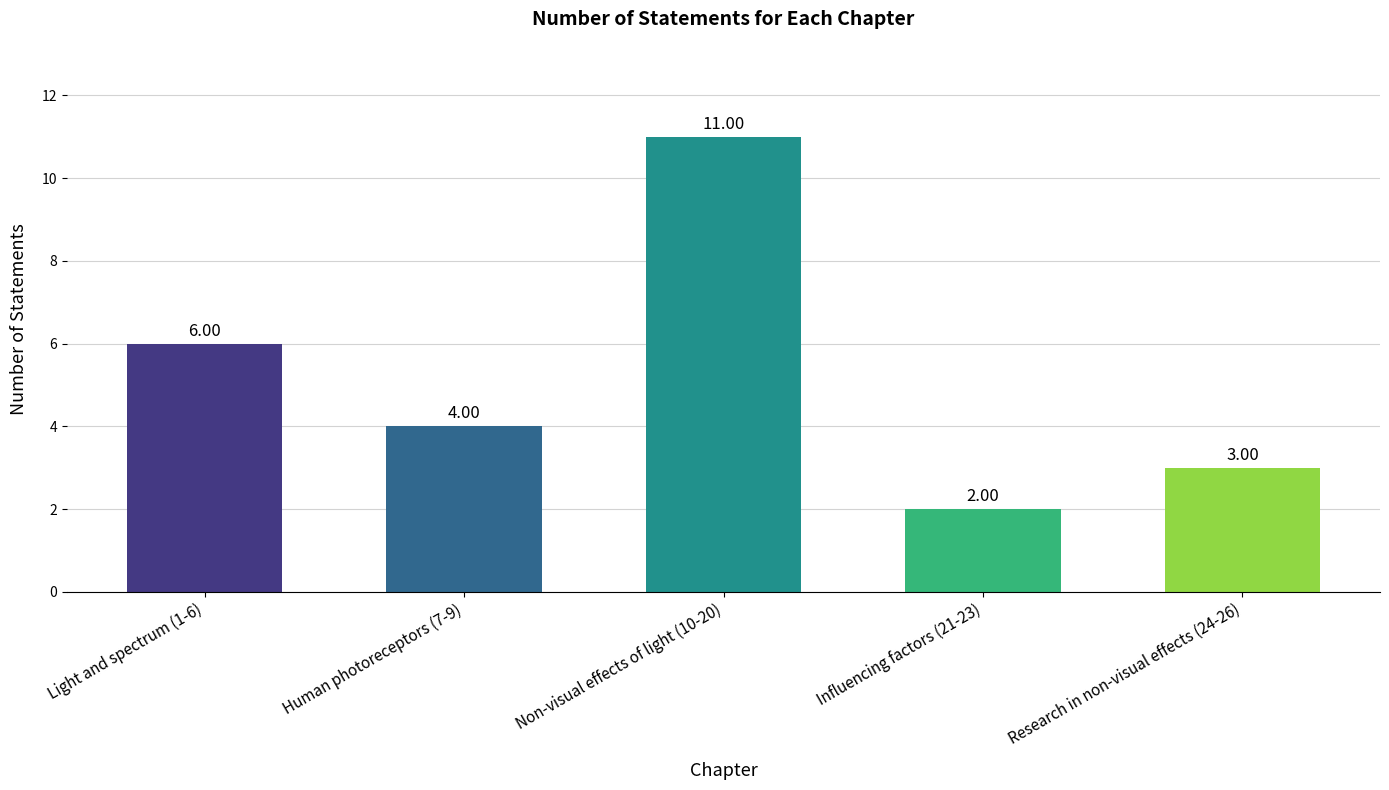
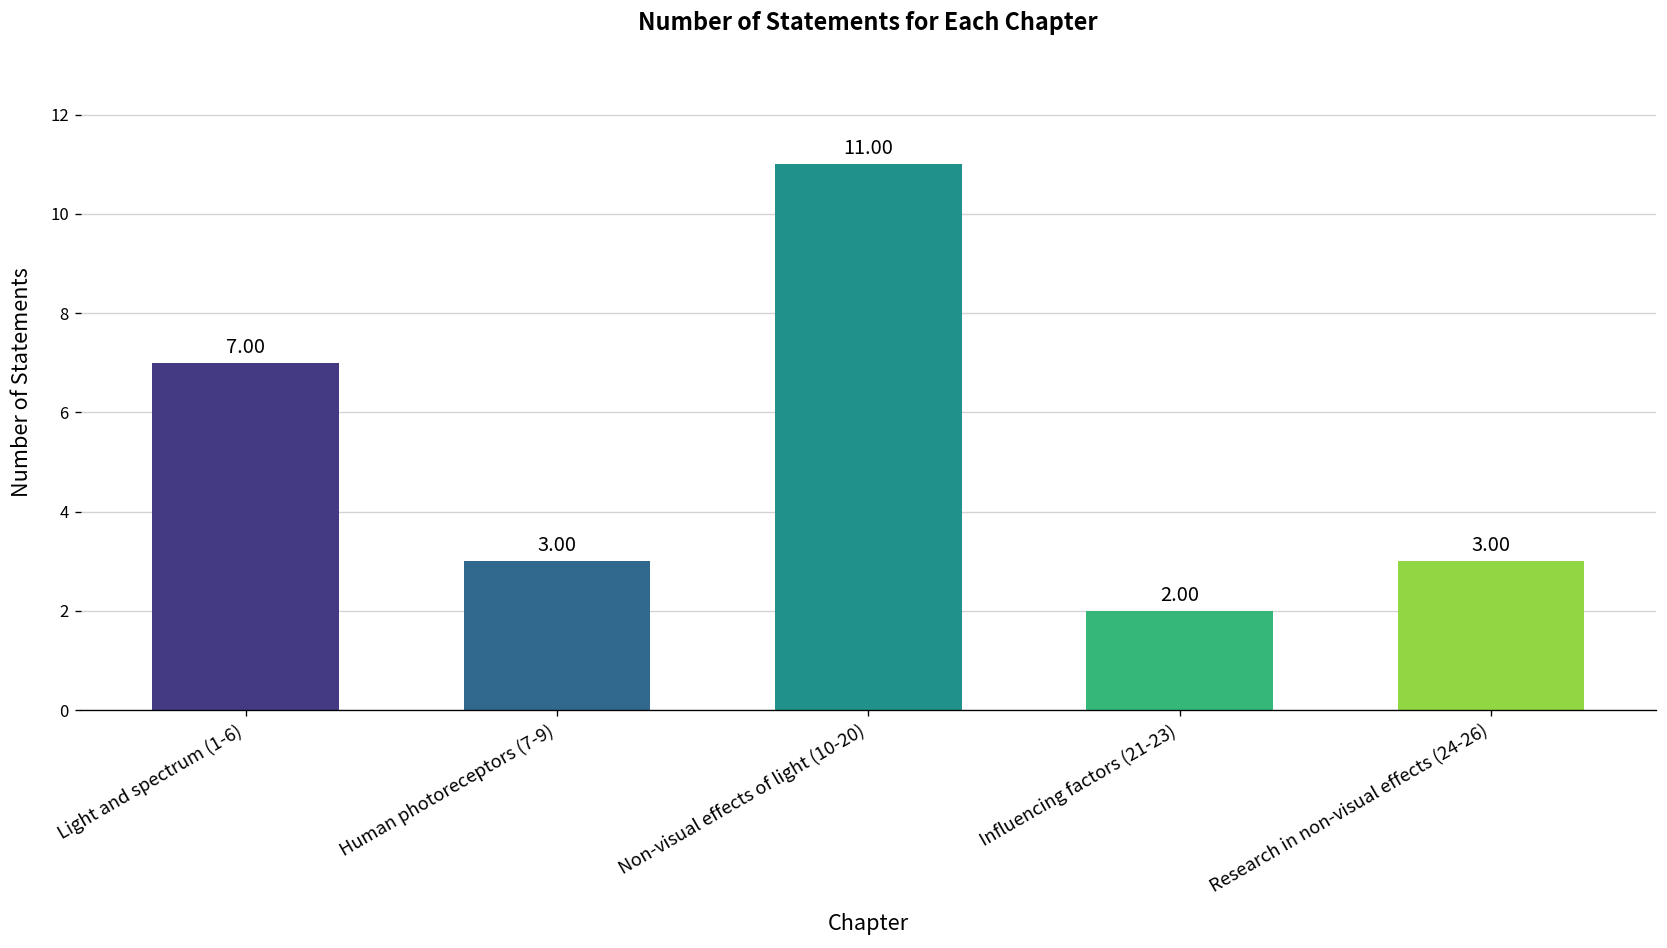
Light and spectrum (1-6): 6.00 -> 7.00
Human photoreceptors (7-9): 4.00 -> 3.00
